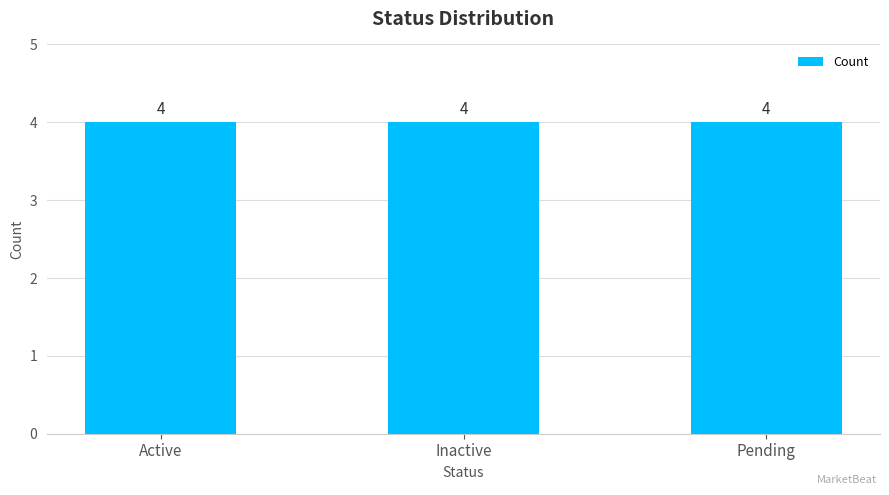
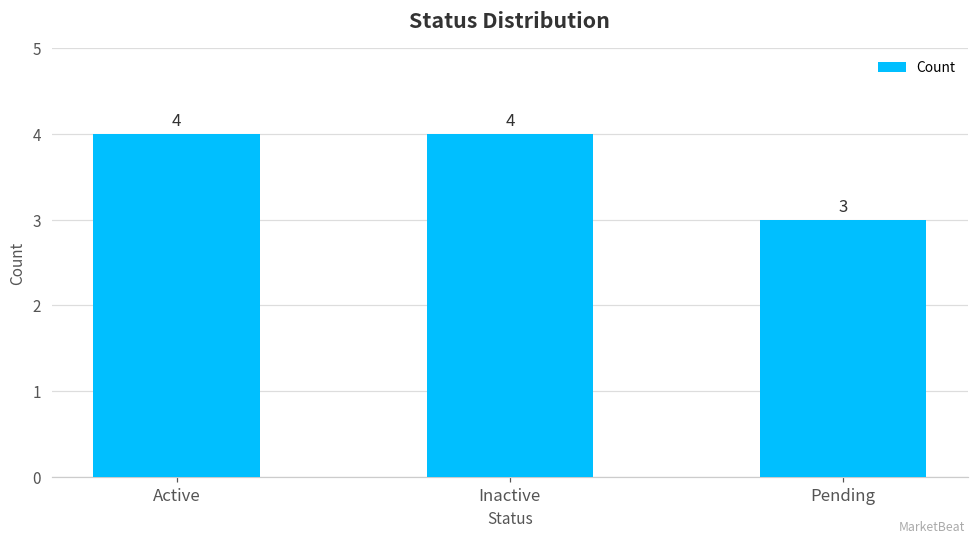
Pending: 4 -> 3
